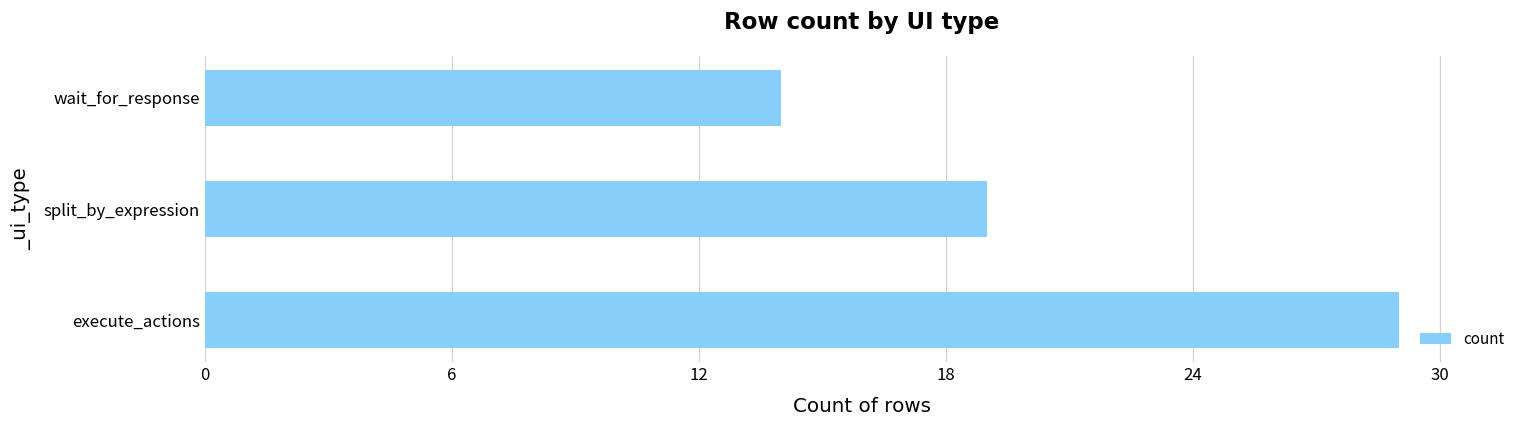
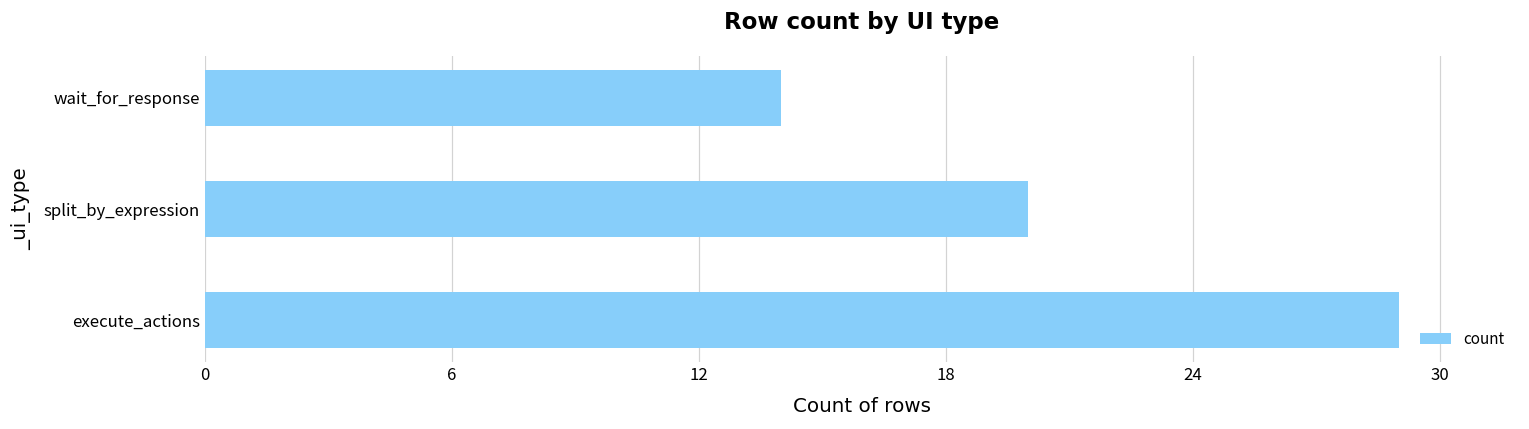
split_by_expression: 19 -> 20
